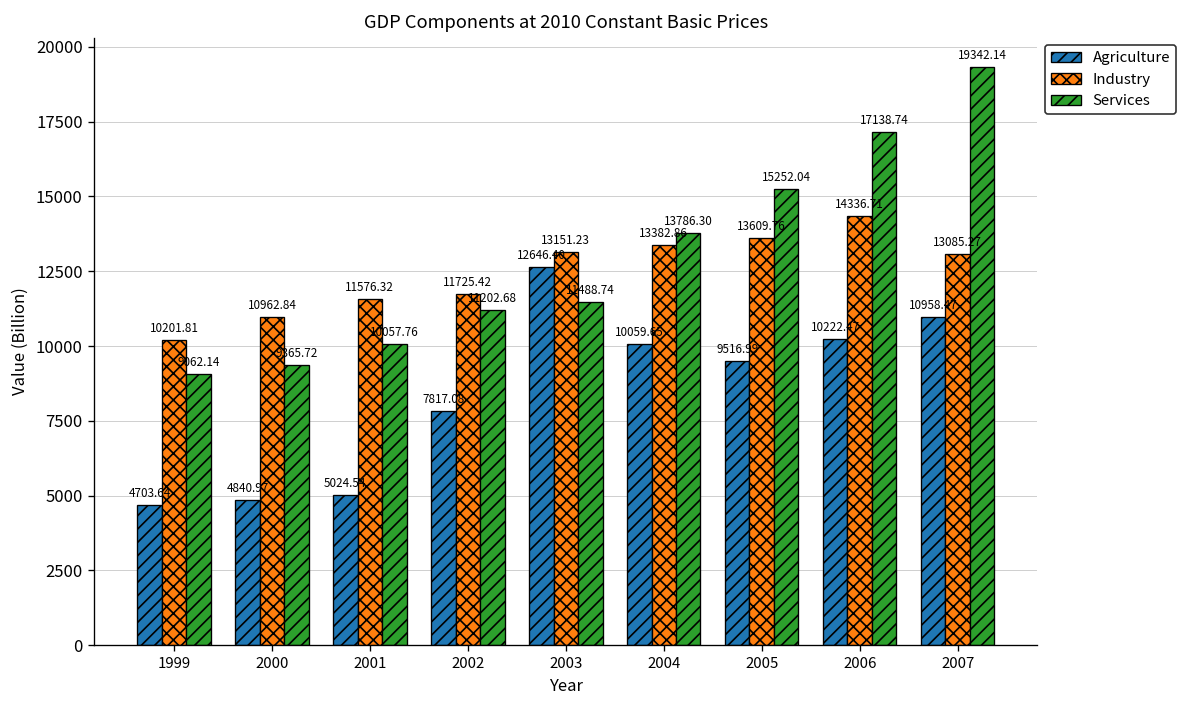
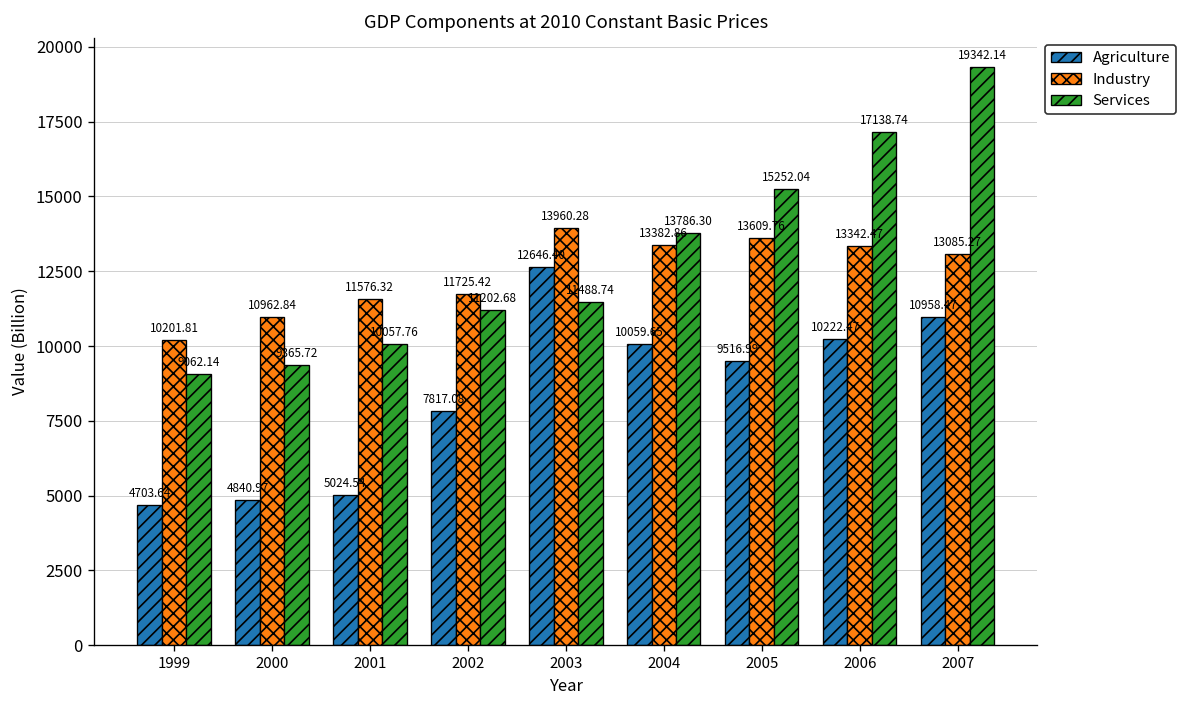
Industry, 2003: 13151.23 -> 13960.28
Industry, 2006: 14336.71 -> 13342.47
